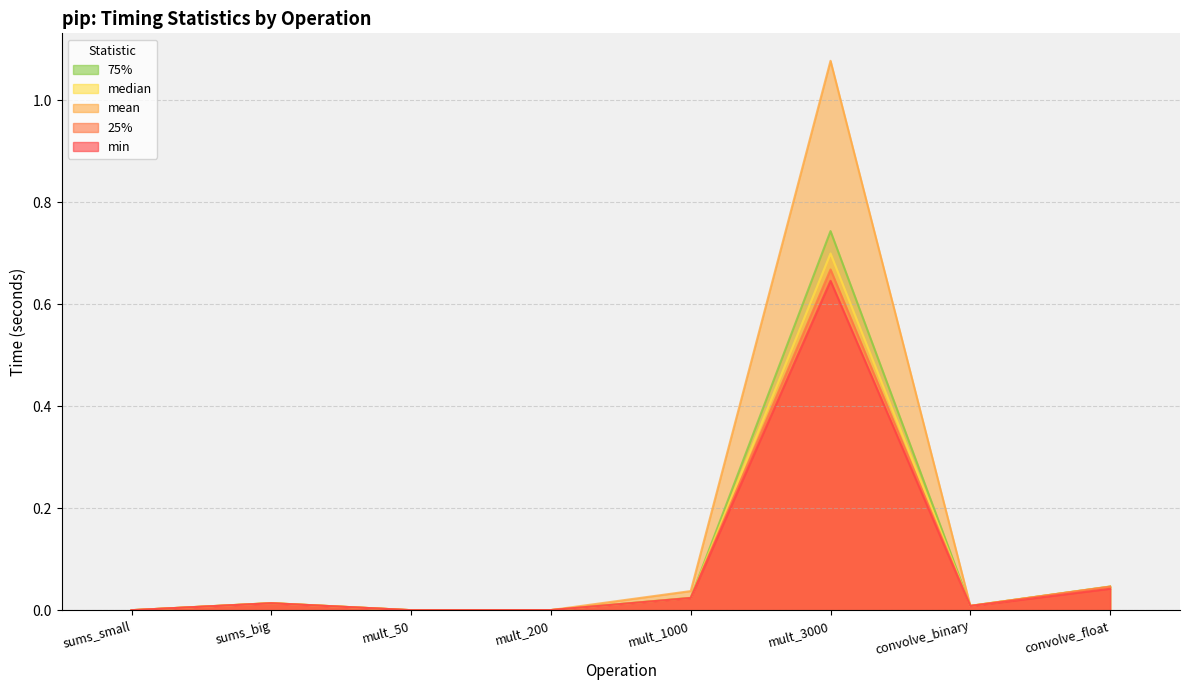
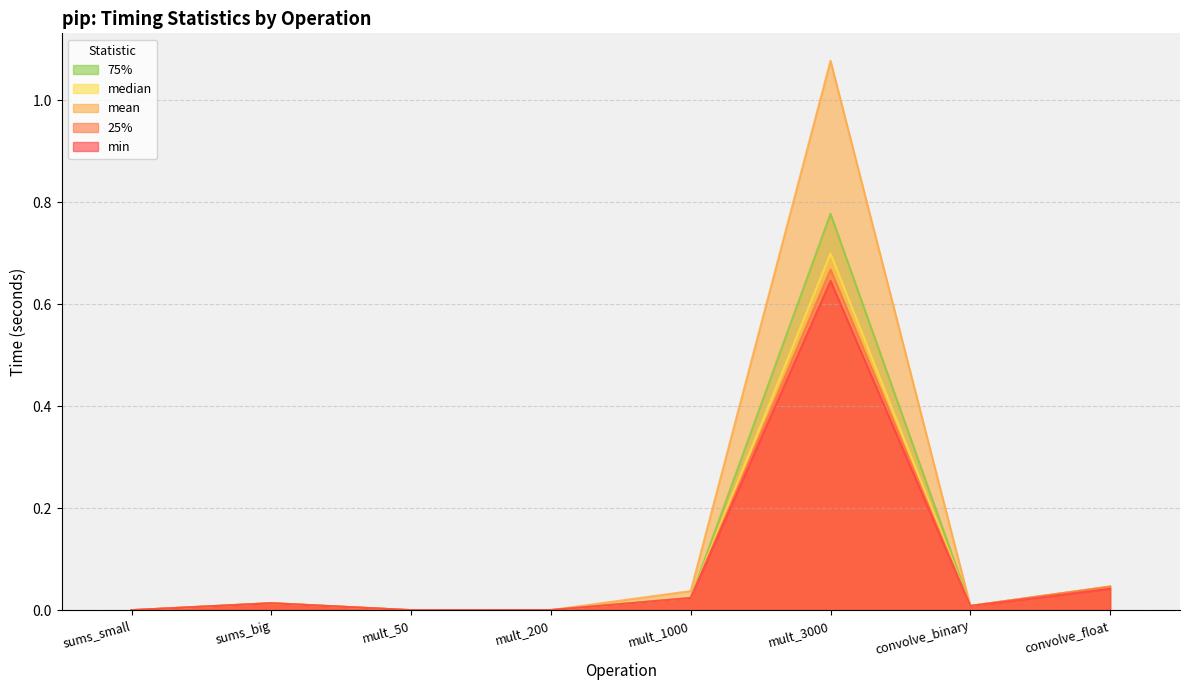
75%, mult_3000: 0.74 -> 0.78
